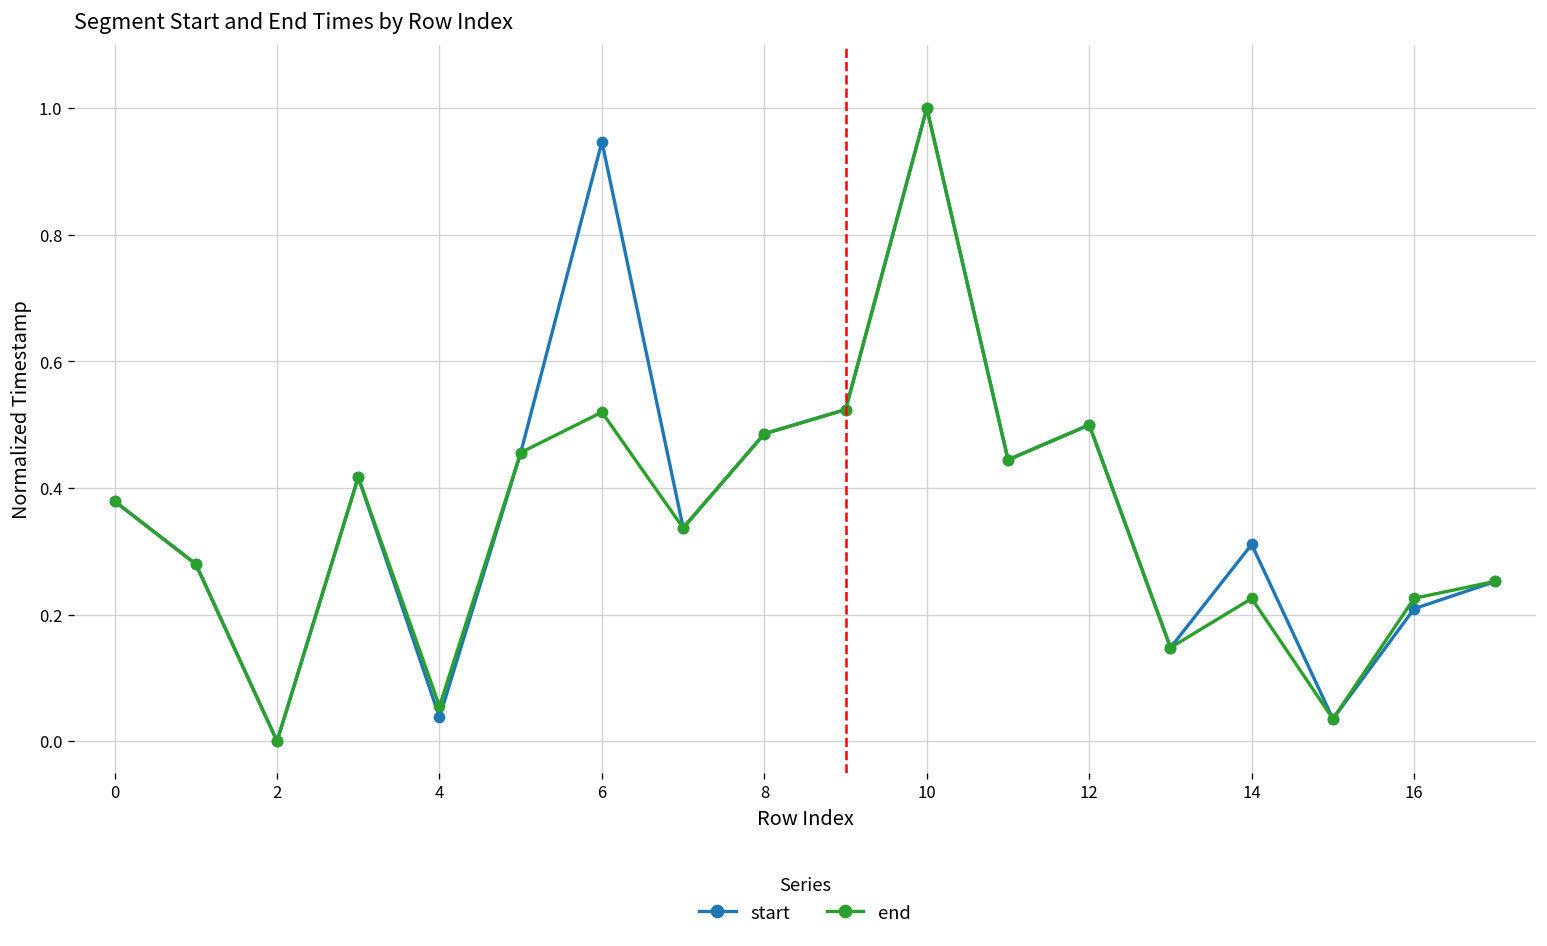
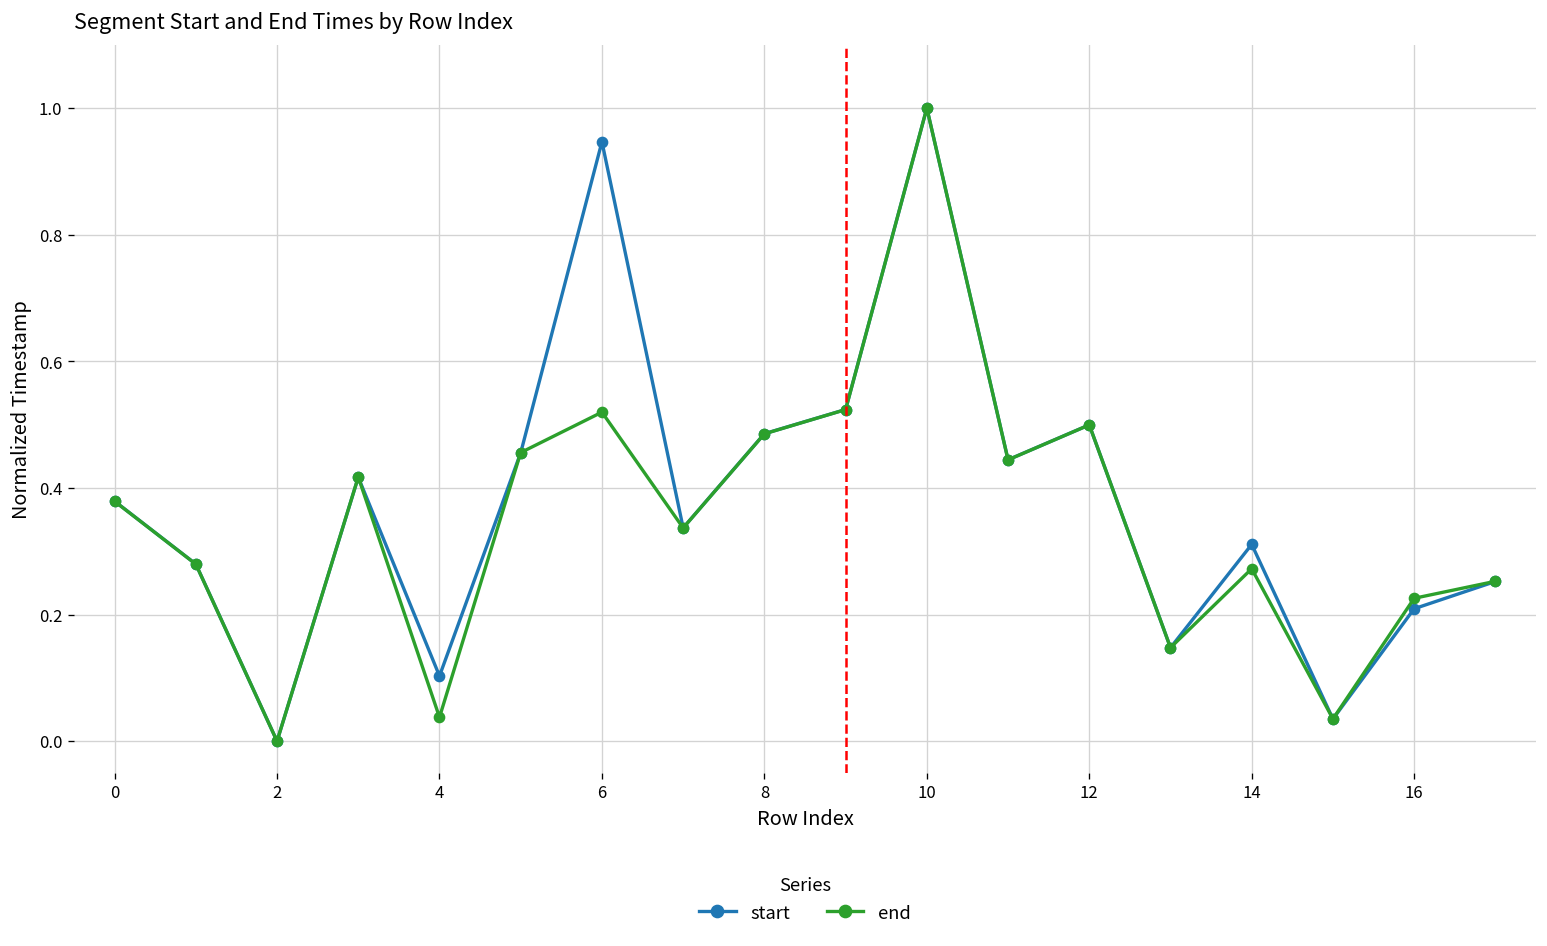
start, 4: 0.04 -> 0.10
end, 4: 0.06 -> 0.04
end, 14: 0.23 -> 0.27
